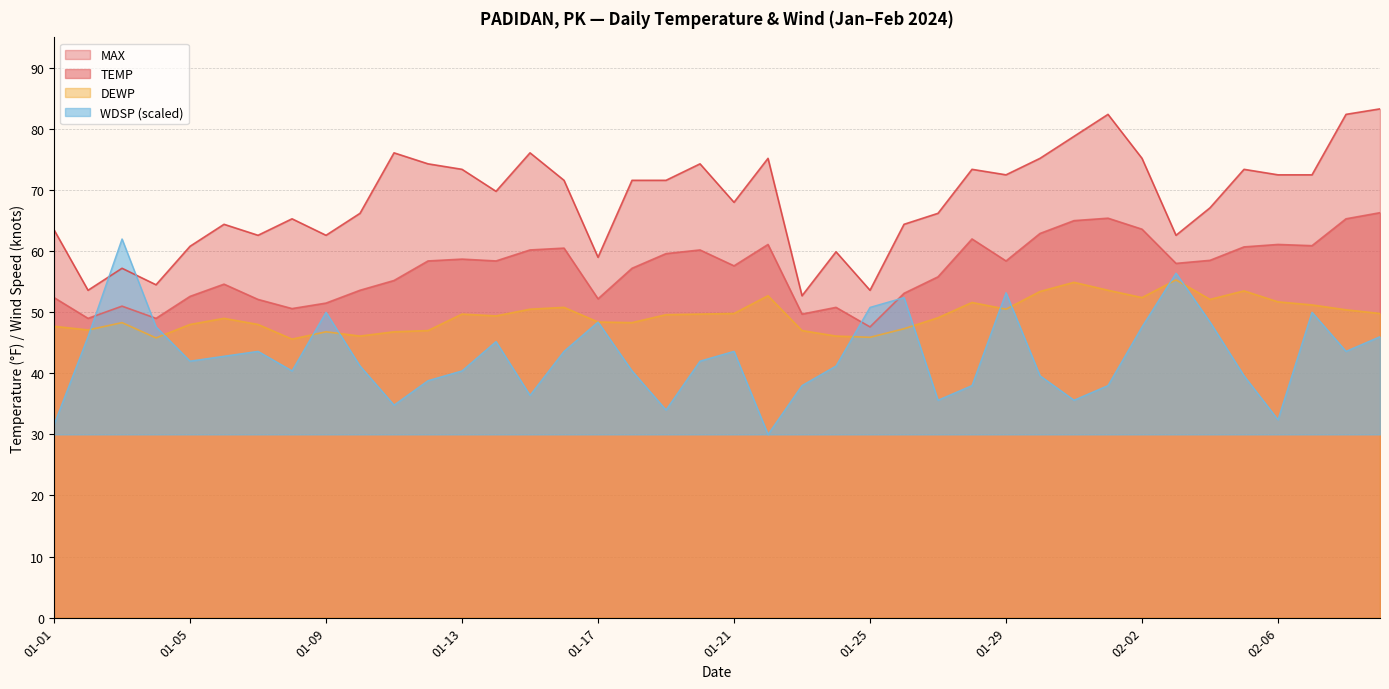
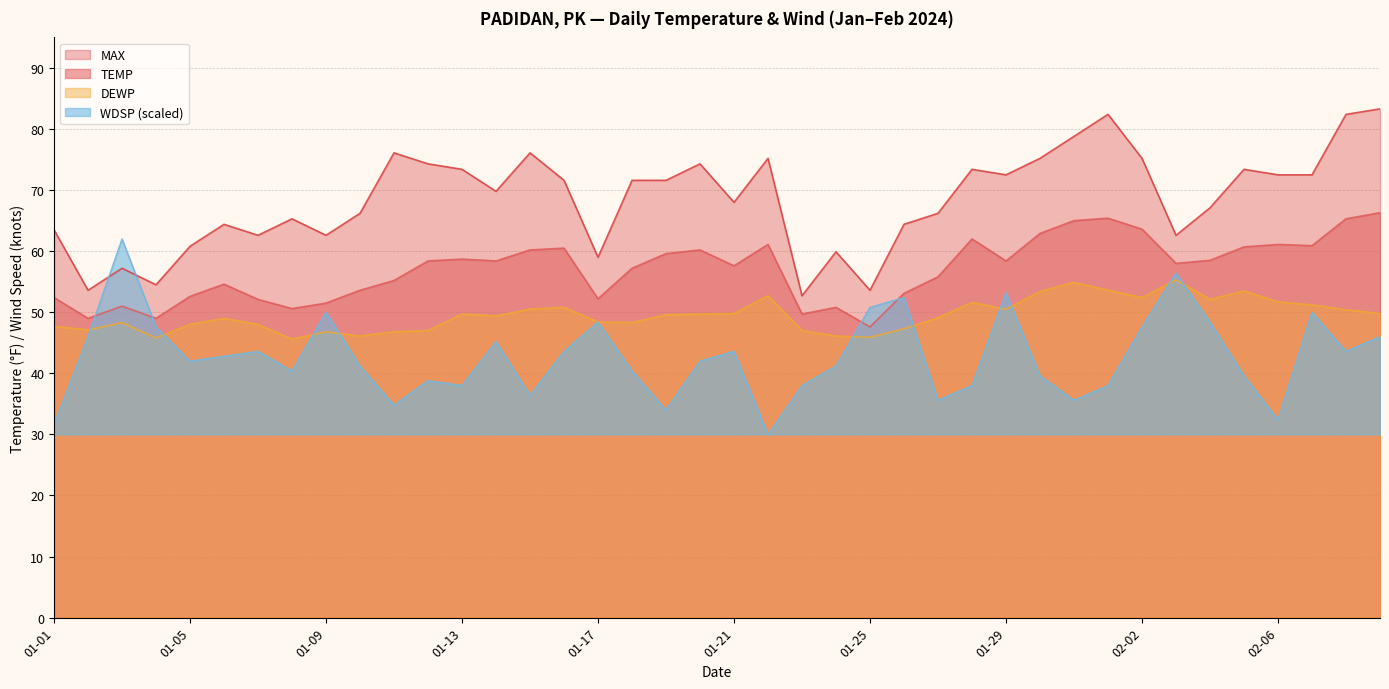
WDSP (scaled), 01-13: 40 -> 38
